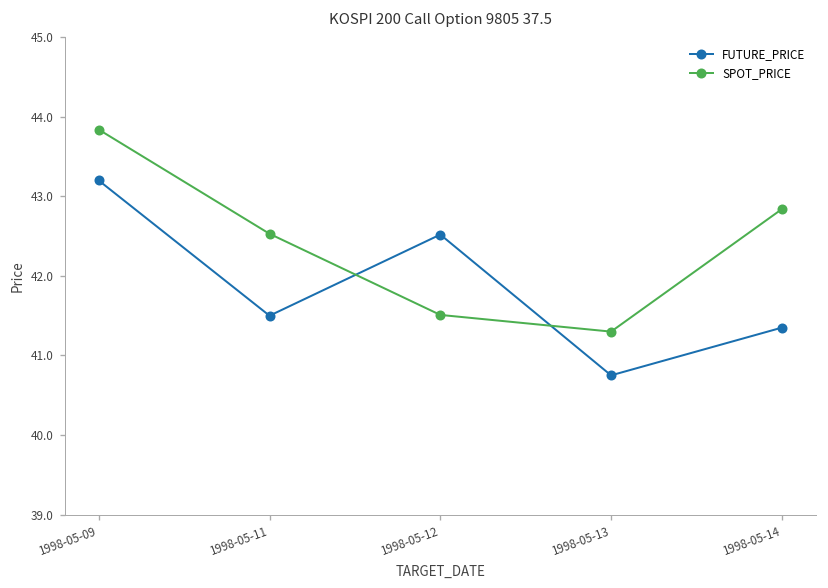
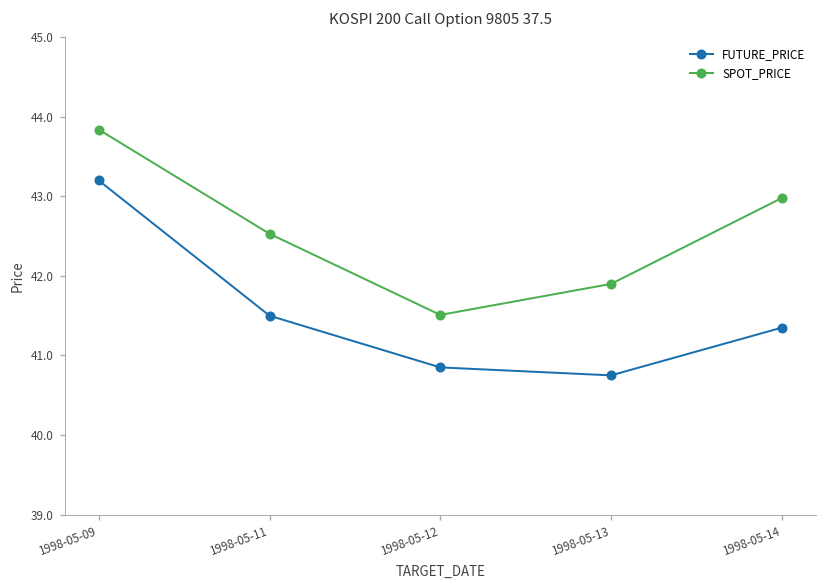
FUTURE_PRICE, 1998-05-12: 42.5 -> 40.9
SPOT_PRICE, 1998-05-13: 41.3 -> 41.9
SPOT_PRICE, 1998-05-14: 42.8 -> 43.0
